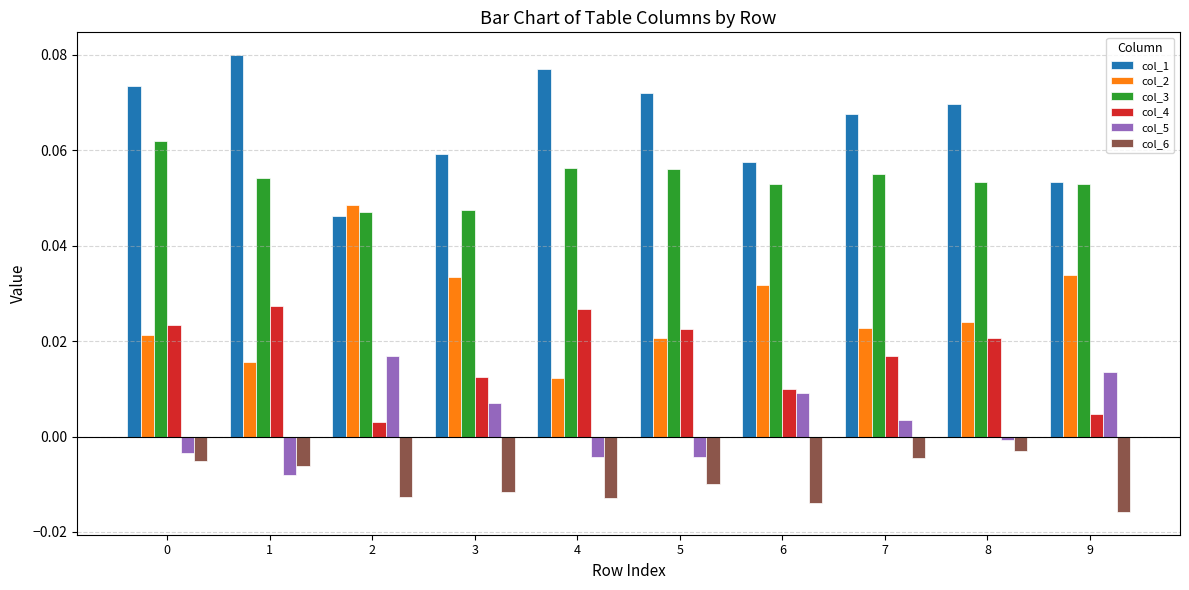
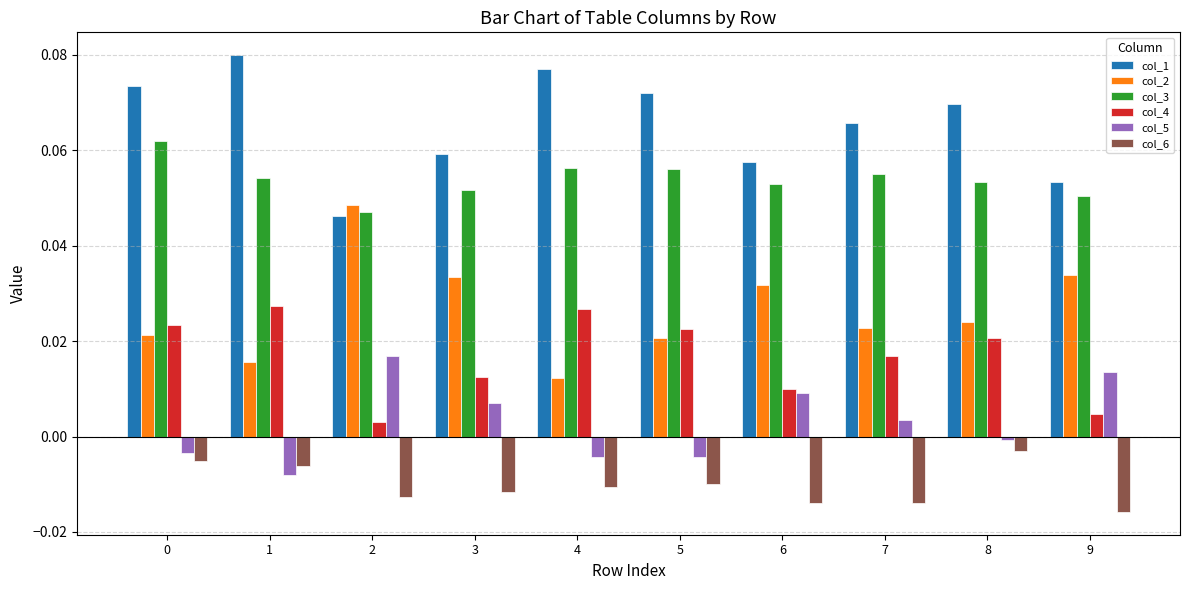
col_3, 3: 0.047 -> 0.052
col_6, 4: -0.013 -> -0.010
col_1, 7: 0.068 -> 0.066
col_6, 7: -0.005 -> -0.014
col_3, 9: 0.053 -> 0.050
